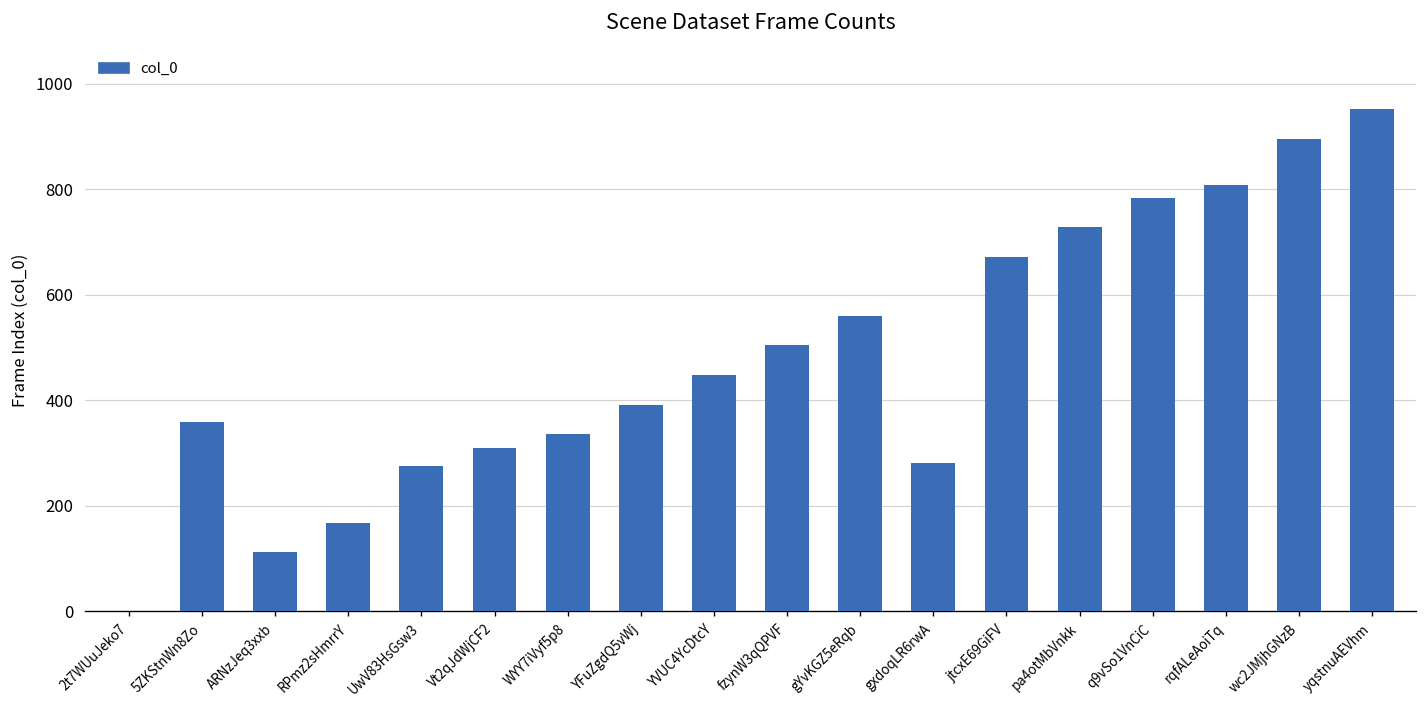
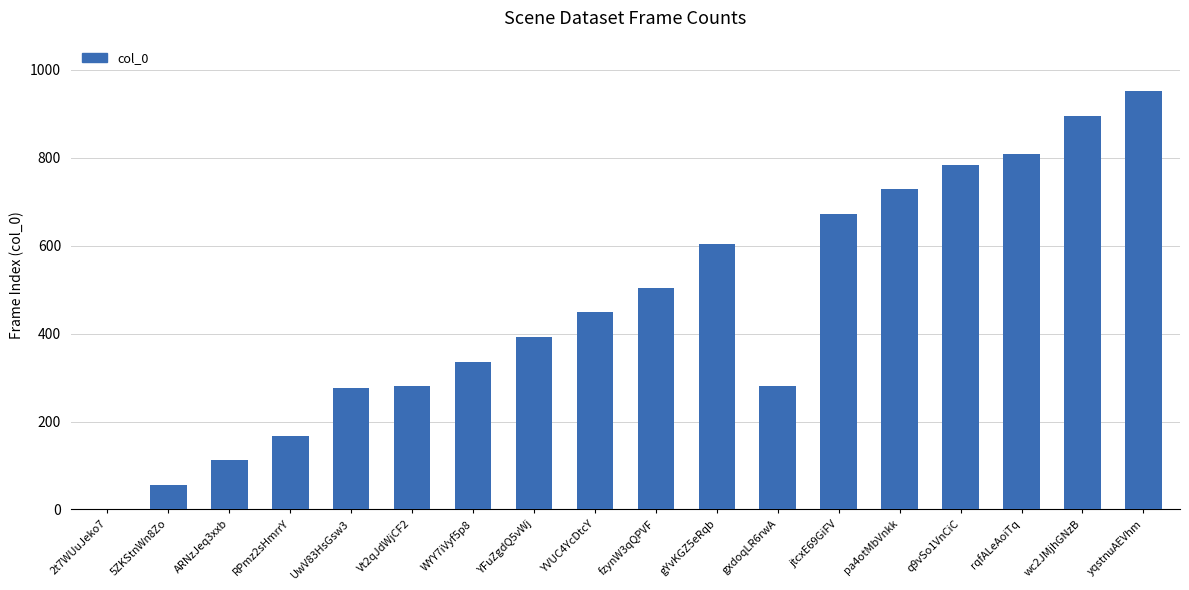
5ZKStnWn8Zo: 360 -> 60
Vt2qJdWjCF2: 310 -> 280
gYvKGZ5eRqb: 560 -> 600
